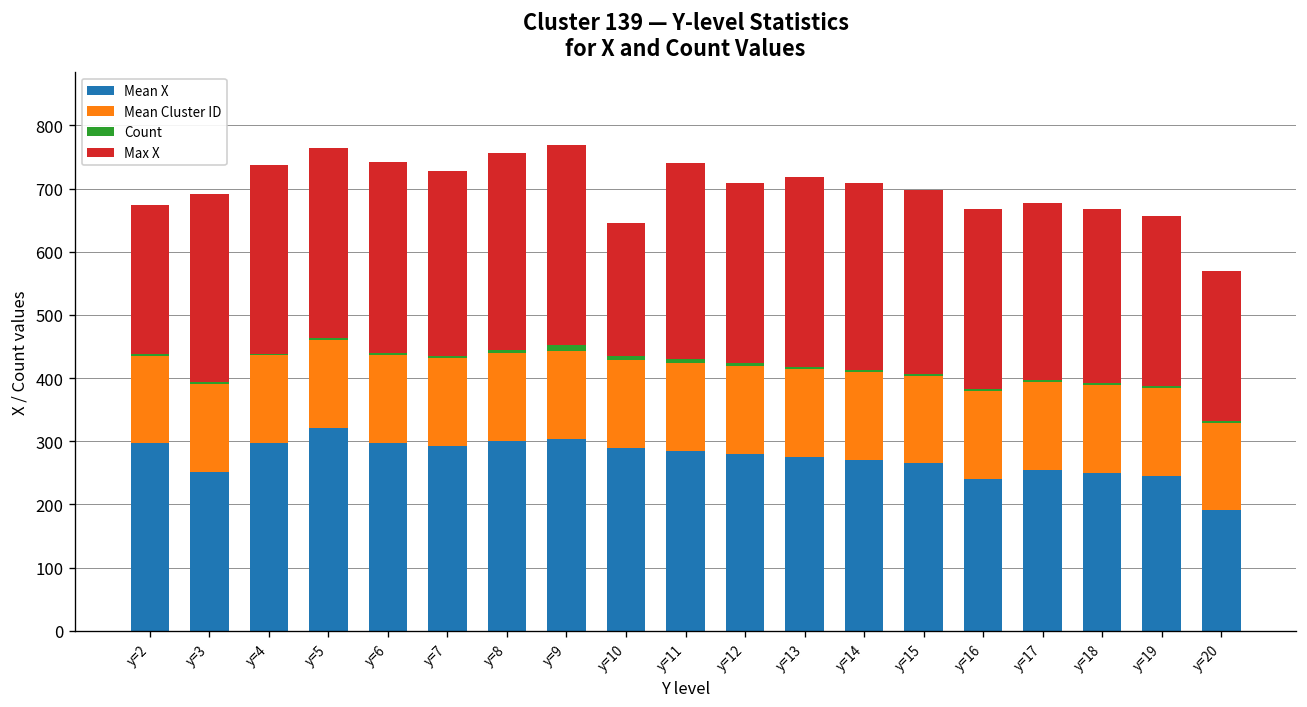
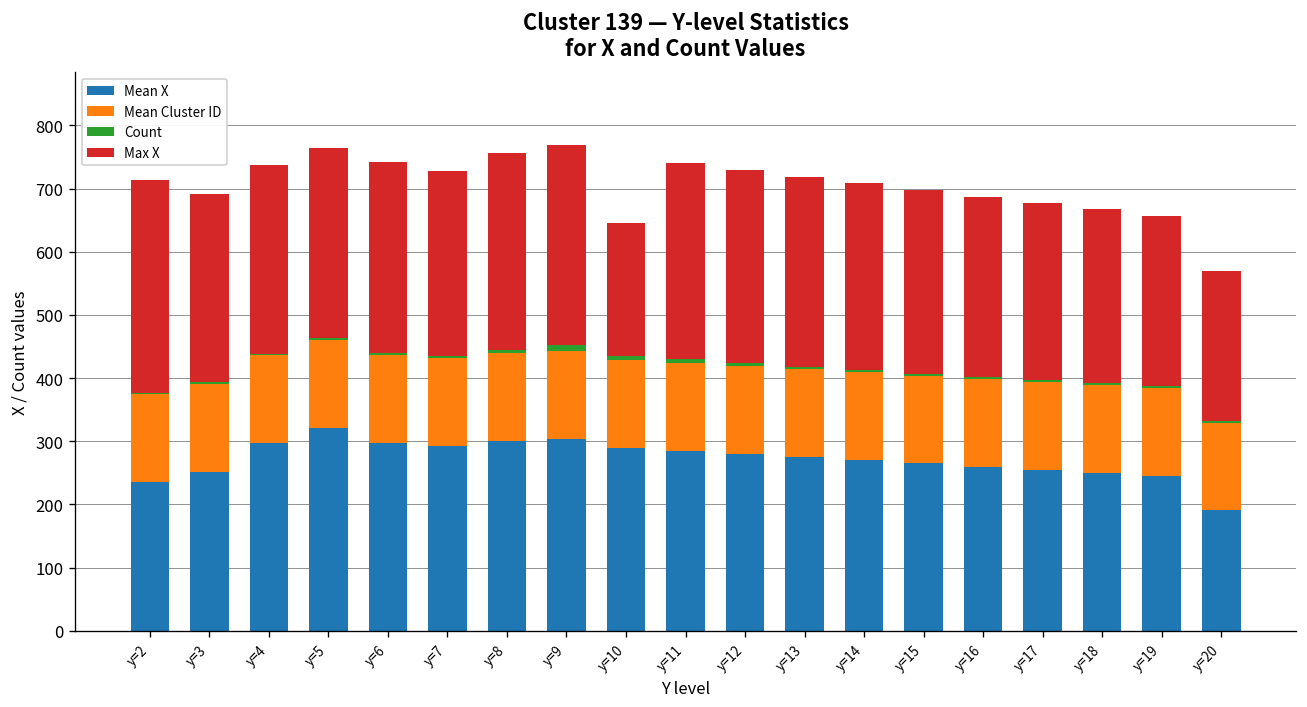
Mean X, y=2: 300 -> 240
Max X, y=2: 240 -> 340
Max X, y=12: 290 -> 310
Mean X, y=16: 240 -> 260
